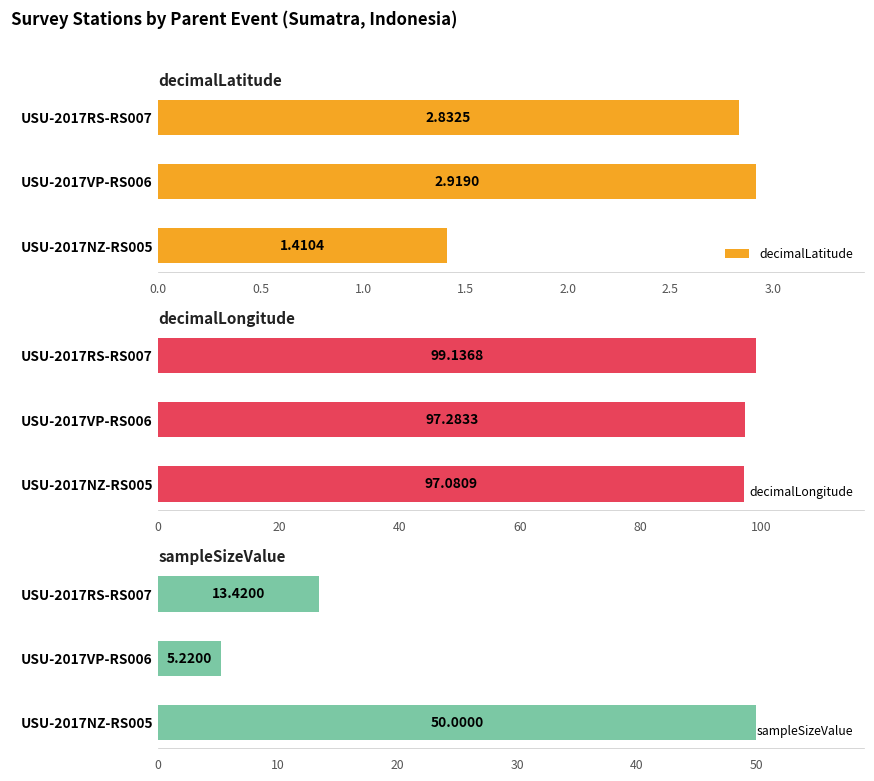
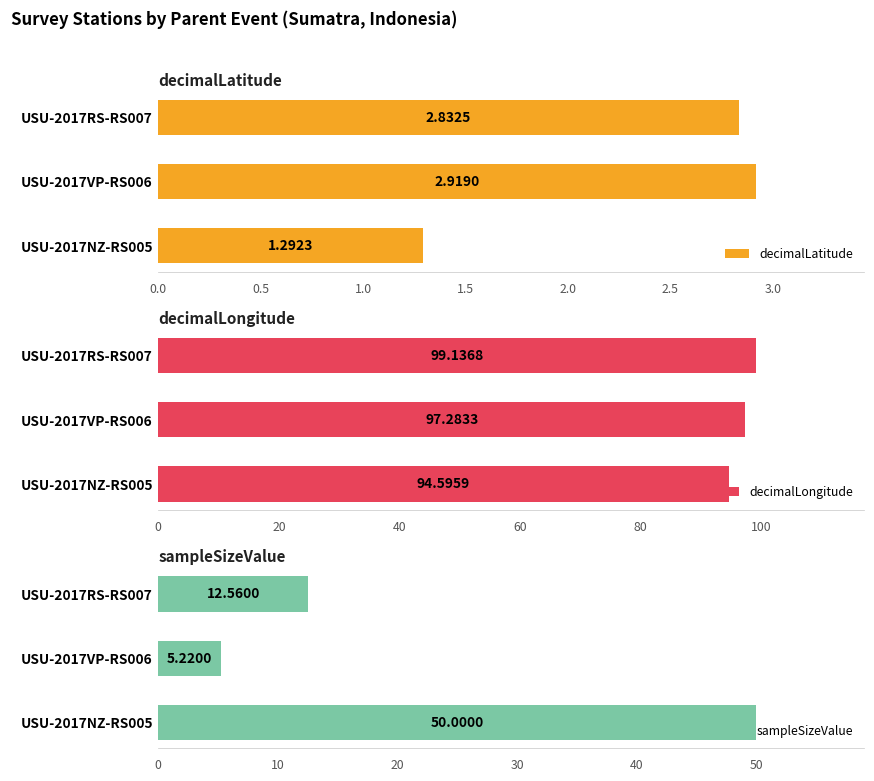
decimalLatitude, USU-2017NZ-RS005: 1.4104 -> 1.2923
decimalLongitude, USU-2017NZ-RS005: 97.0809 -> 94.5959
sampleSizeValue, USU-2017RS-RS007: 13.4200 -> 12.5600
